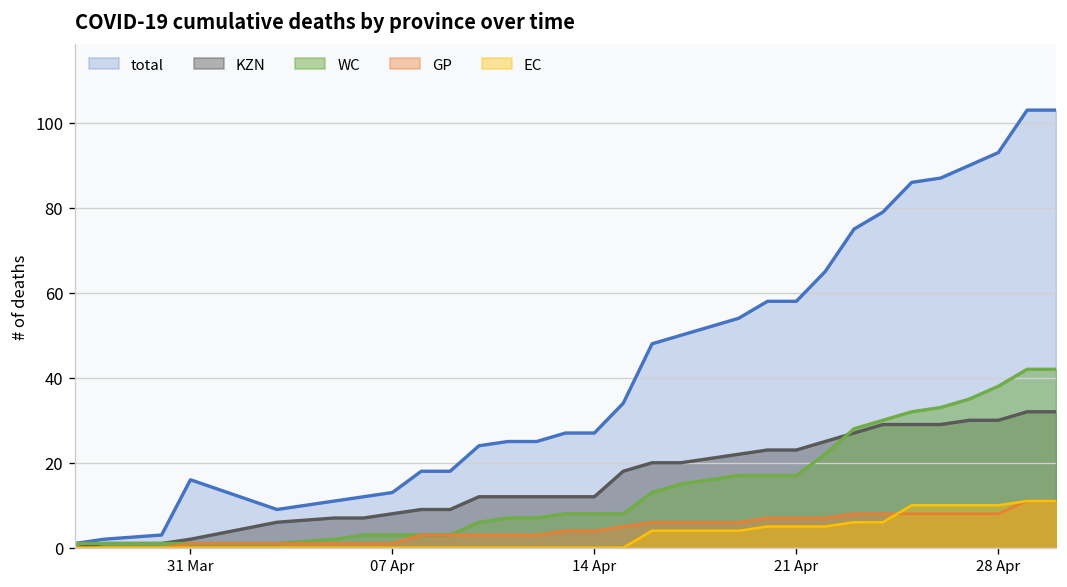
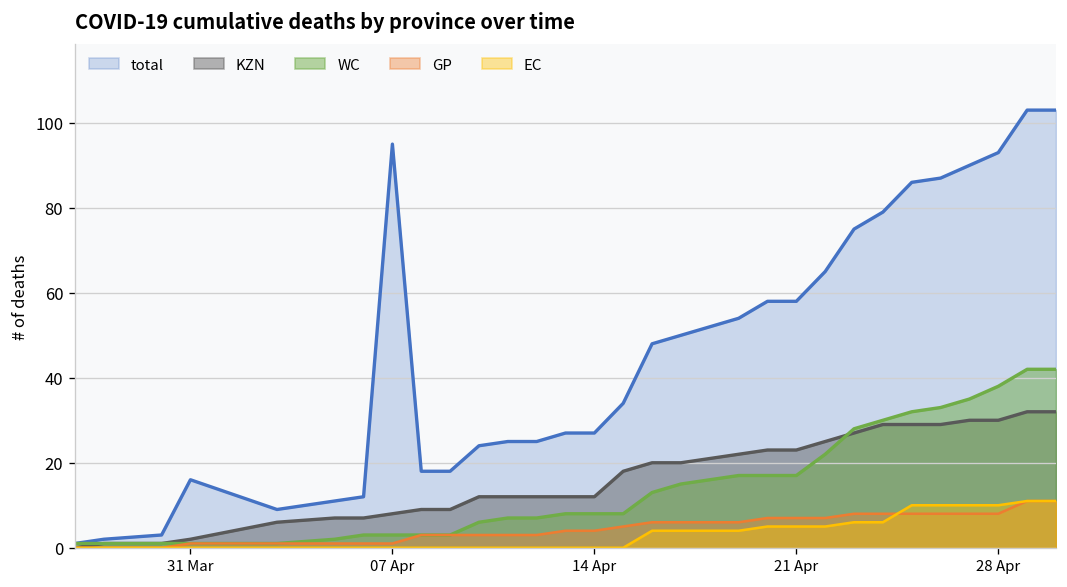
total, 07 Apr: 13 -> 95
